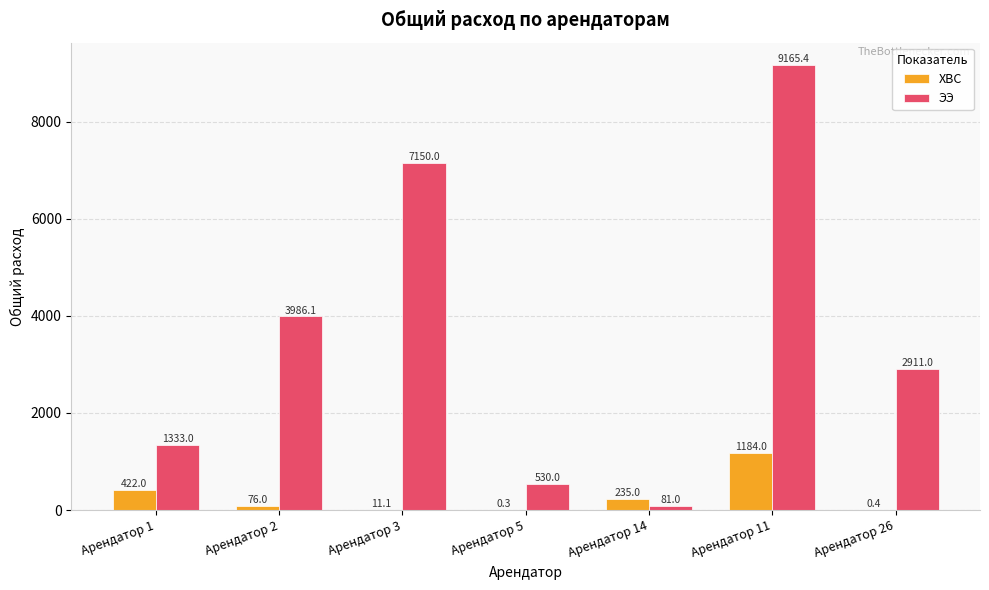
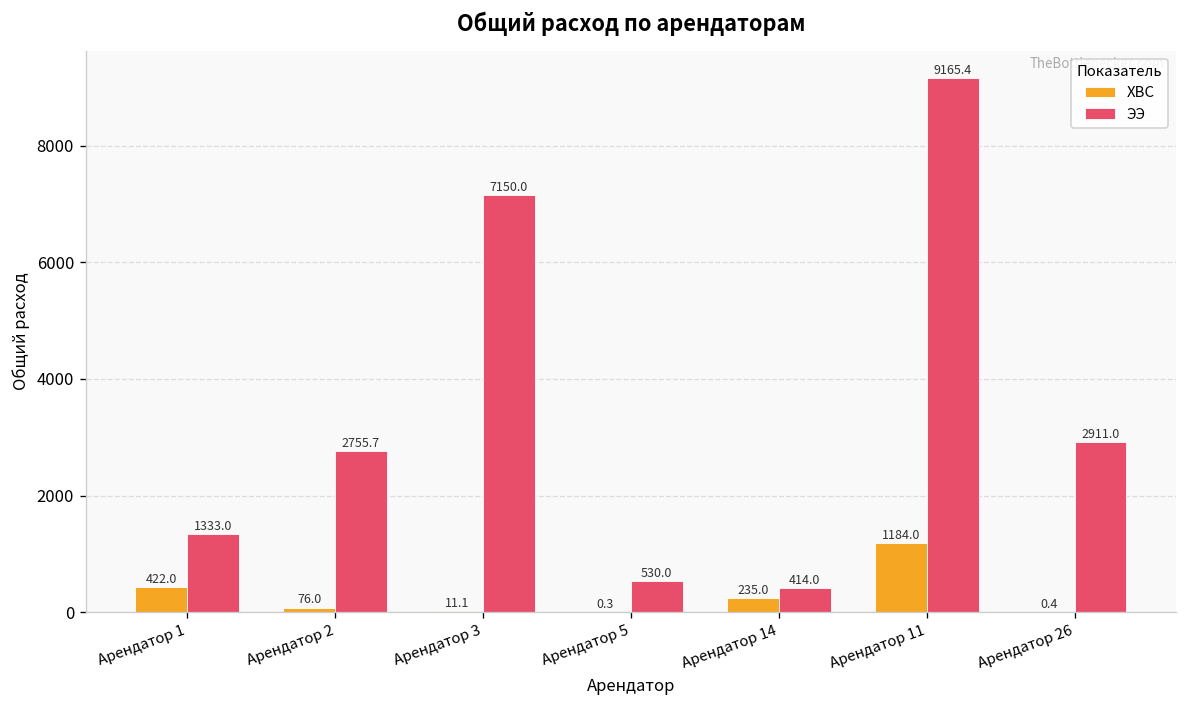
ЭЭ, Арендатор 2: 3986.1 -> 2755.7
ЭЭ, Арендатор 14: 81.0 -> 414.0
